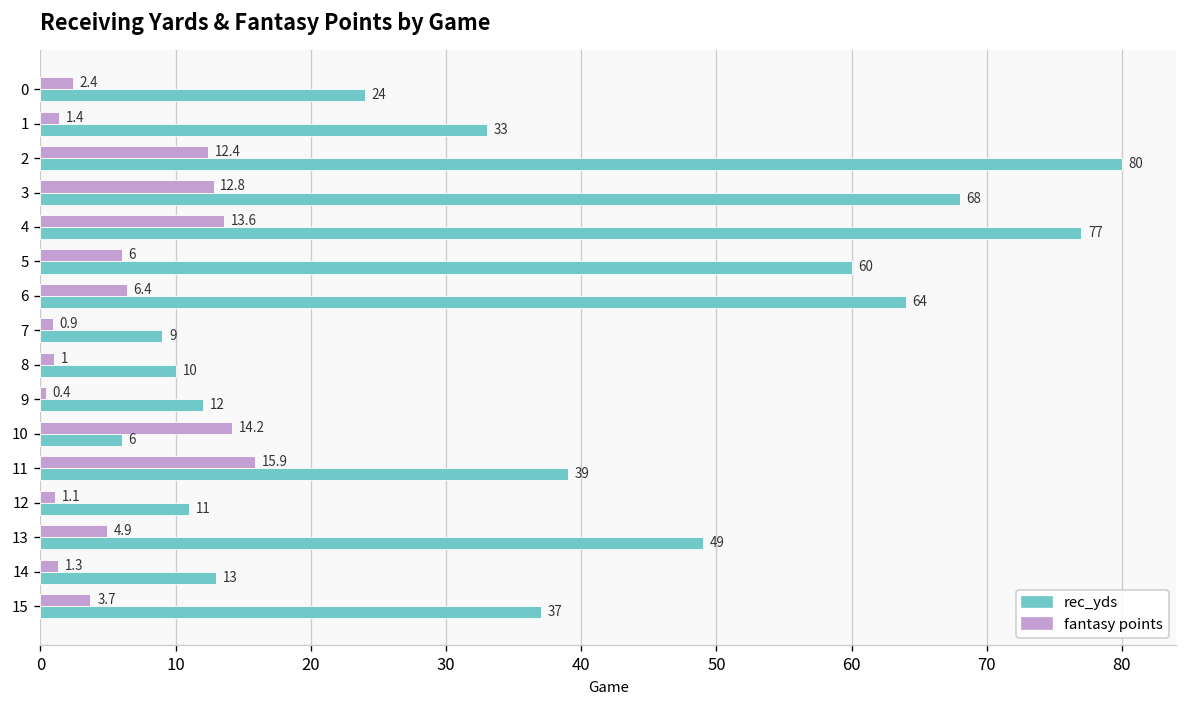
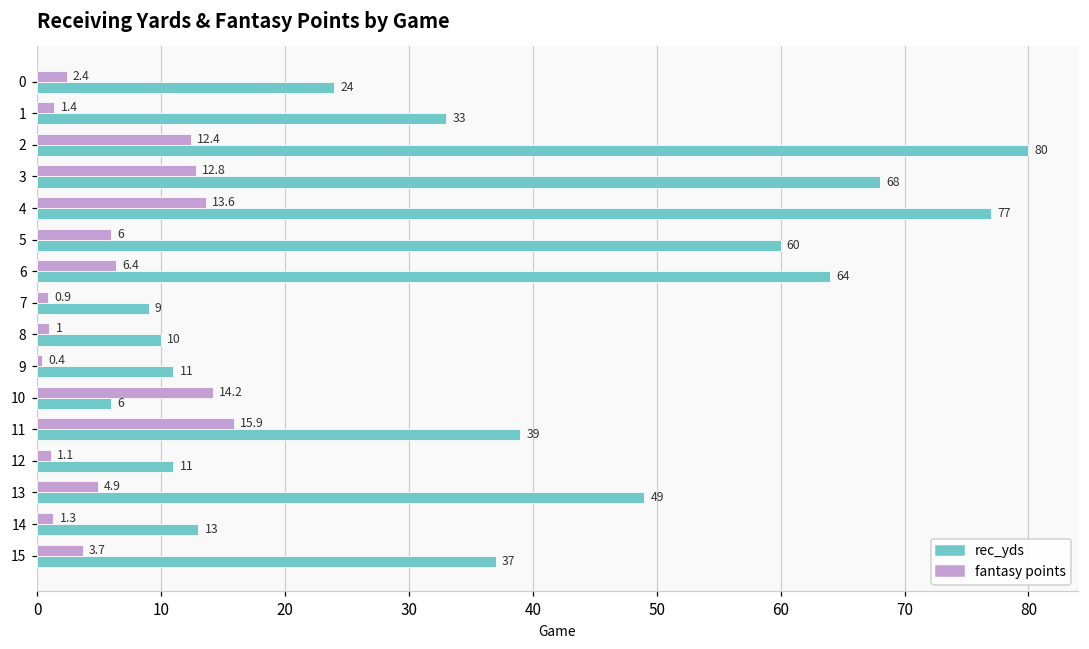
rec_yds, 9: 12 -> 11
